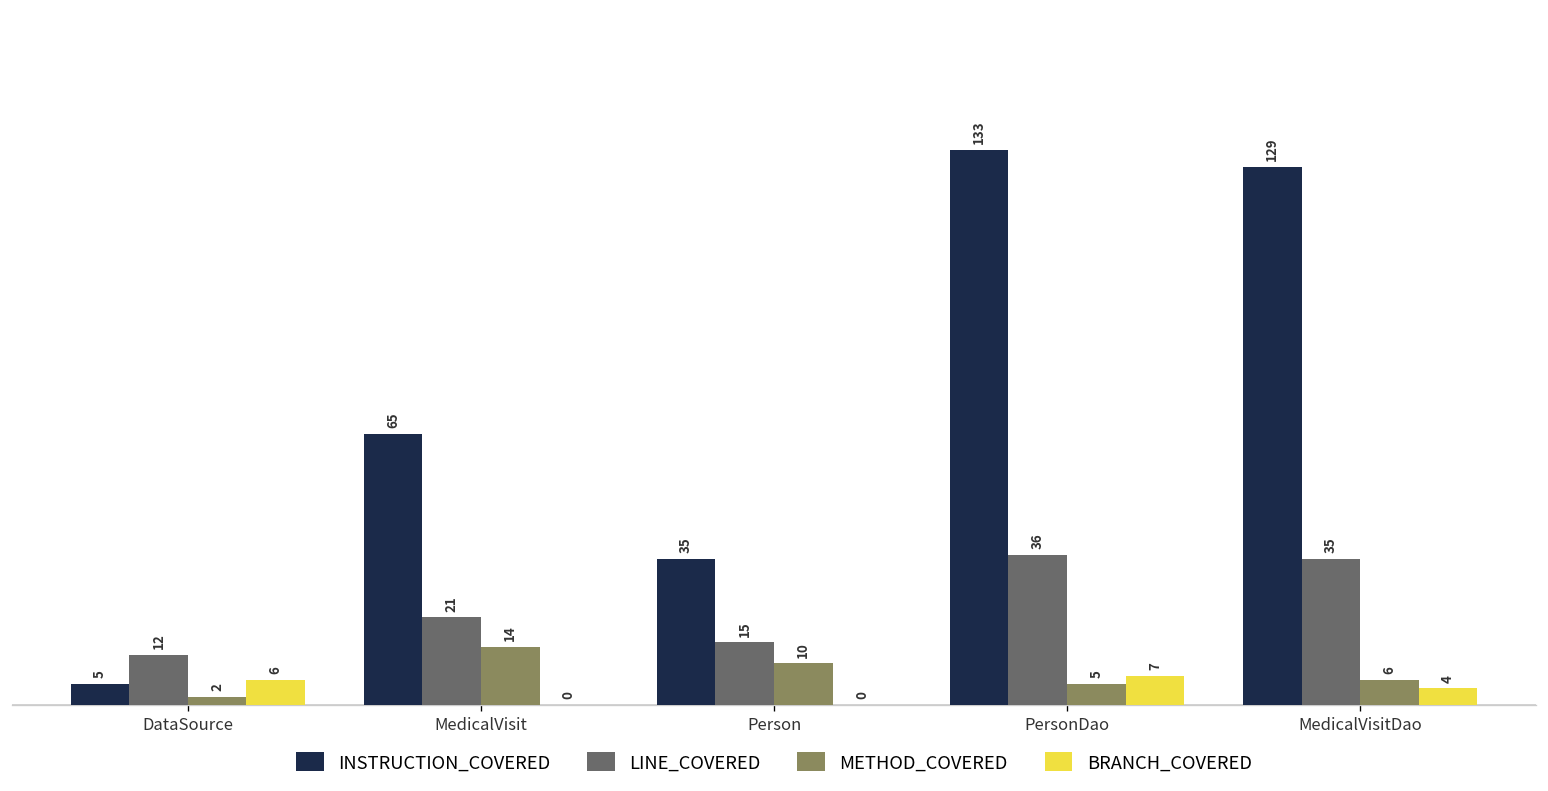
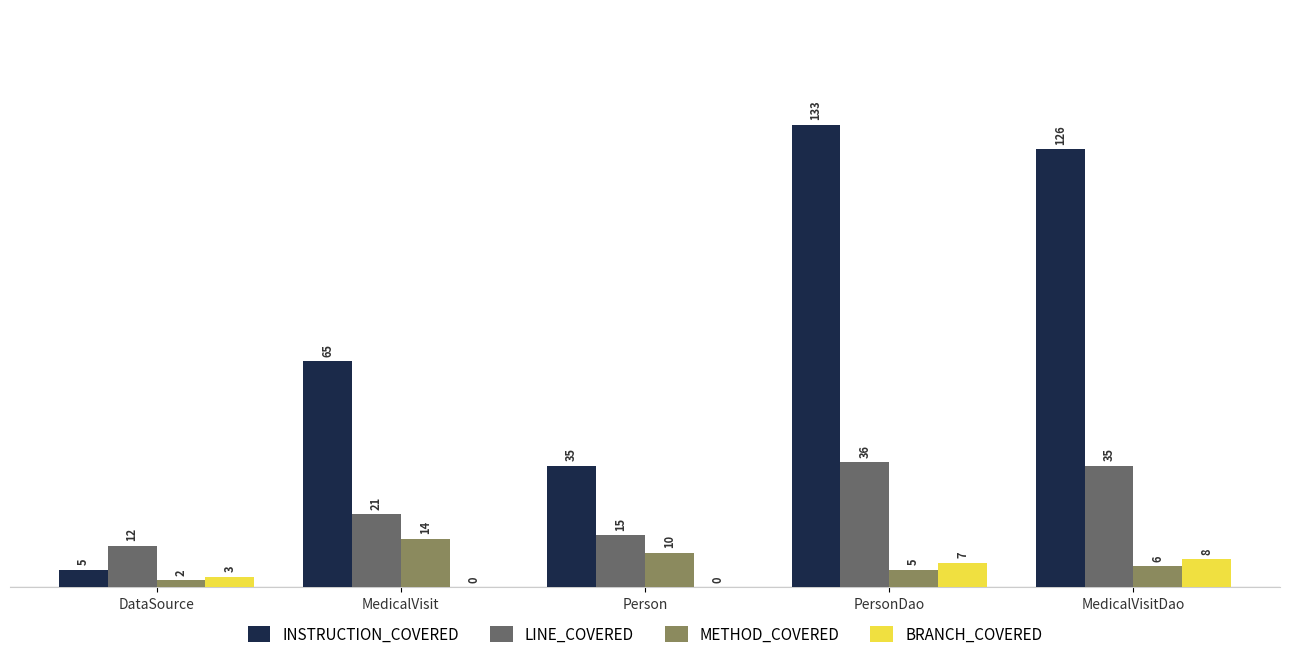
BRANCH_COVERED, DataSource: 6 -> 3
INSTRUCTION_COVERED, MedicalVisitDao: 129 -> 126
BRANCH_COVERED, MedicalVisitDao: 4 -> 8
